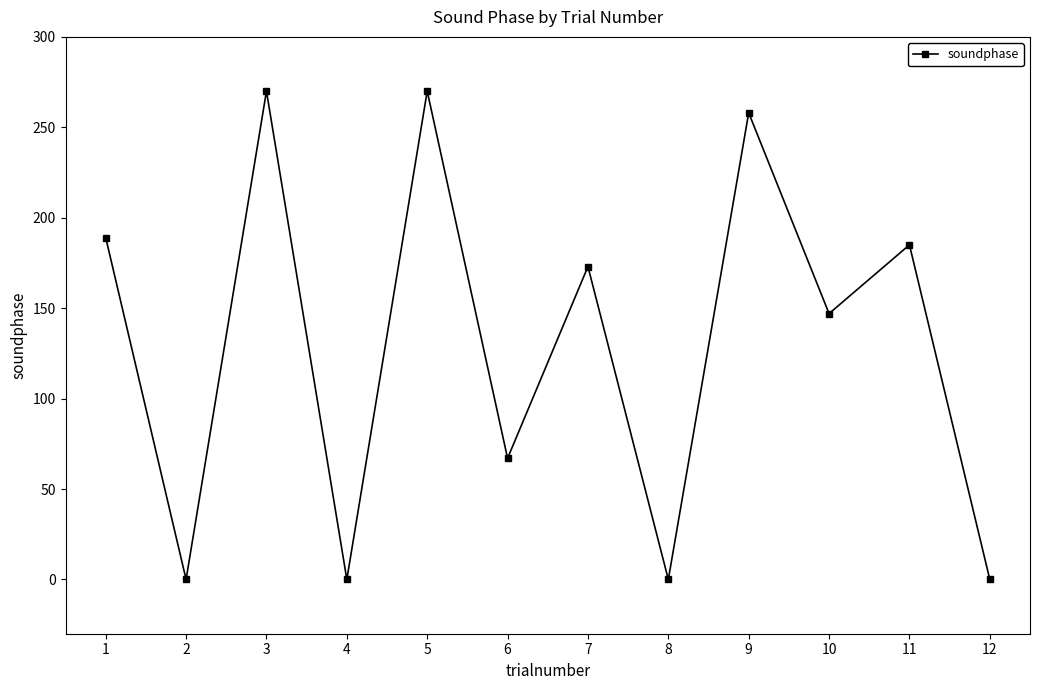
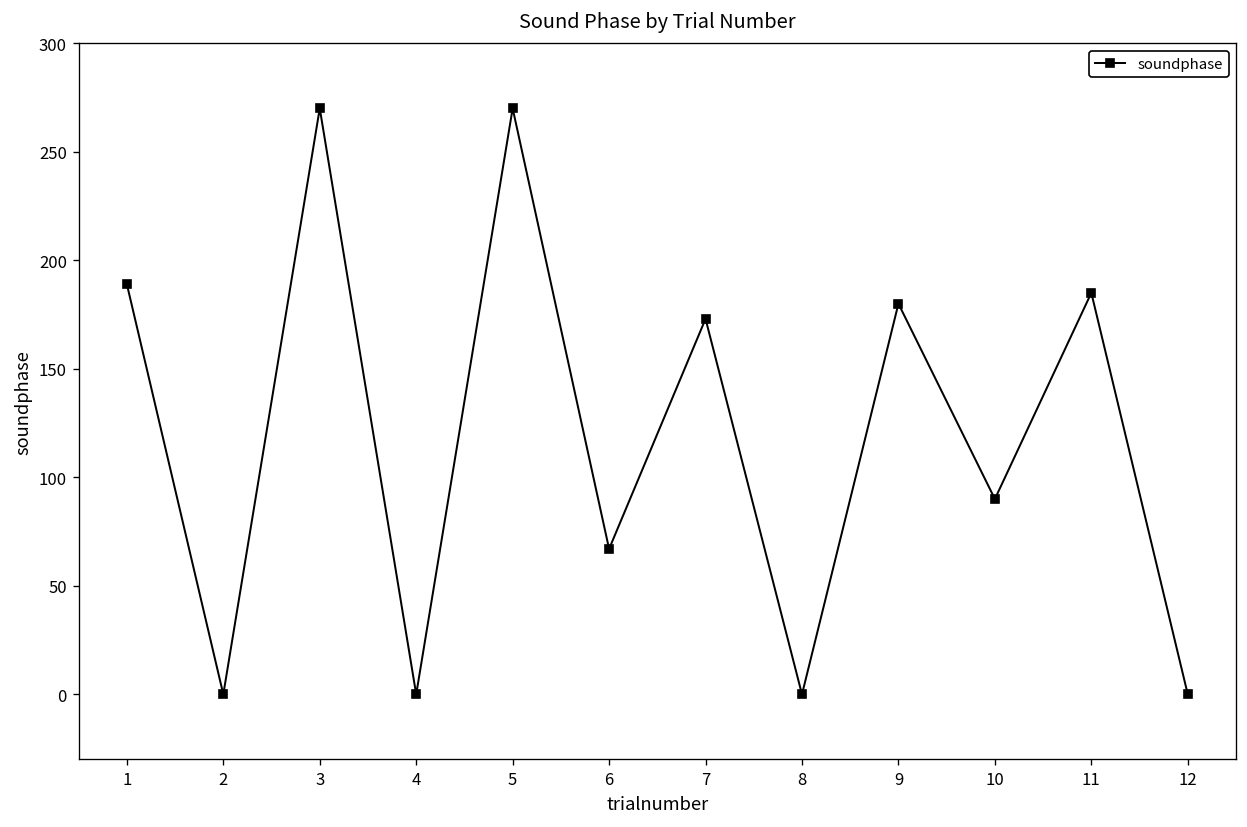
9: 258 -> 180
10: 147 -> 90
